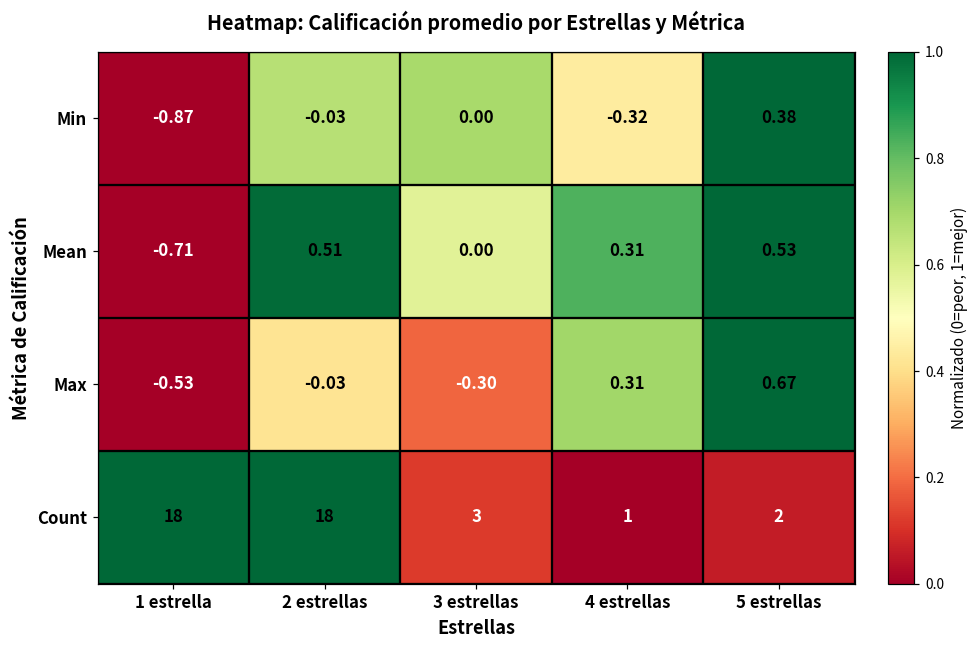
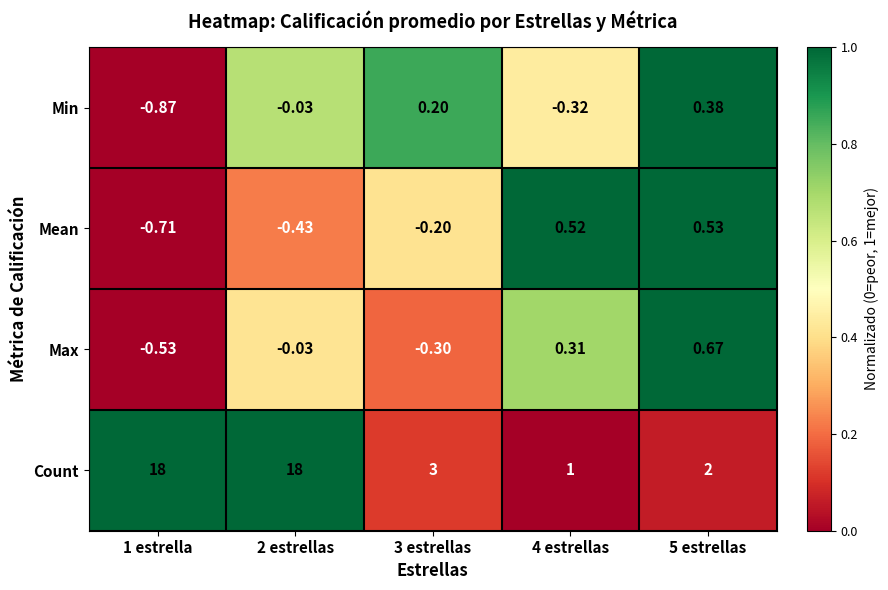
Min, 3 estrellas: 0.00 -> 0.20
Mean, 2 estrellas: 0.51 -> -0.43
Mean, 3 estrellas: 0.00 -> -0.20
Mean, 4 estrellas: 0.31 -> 0.52
